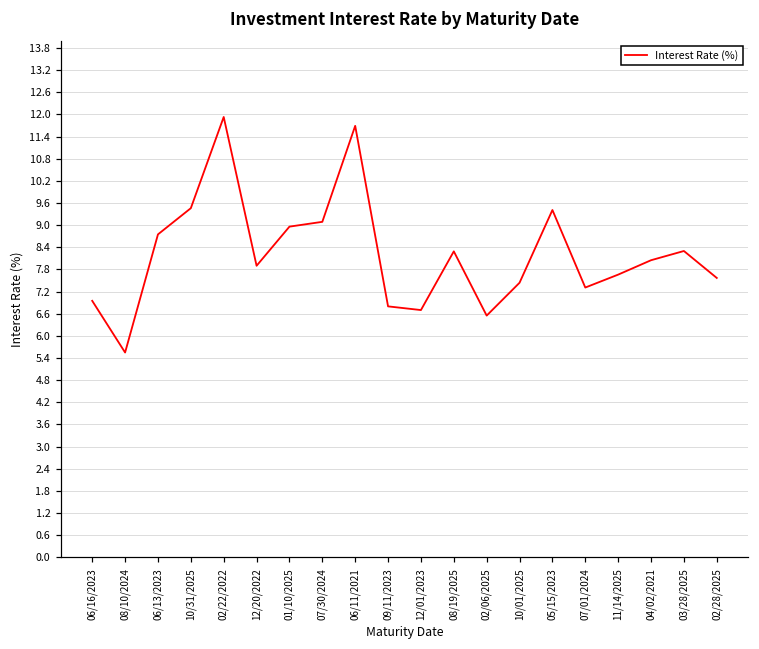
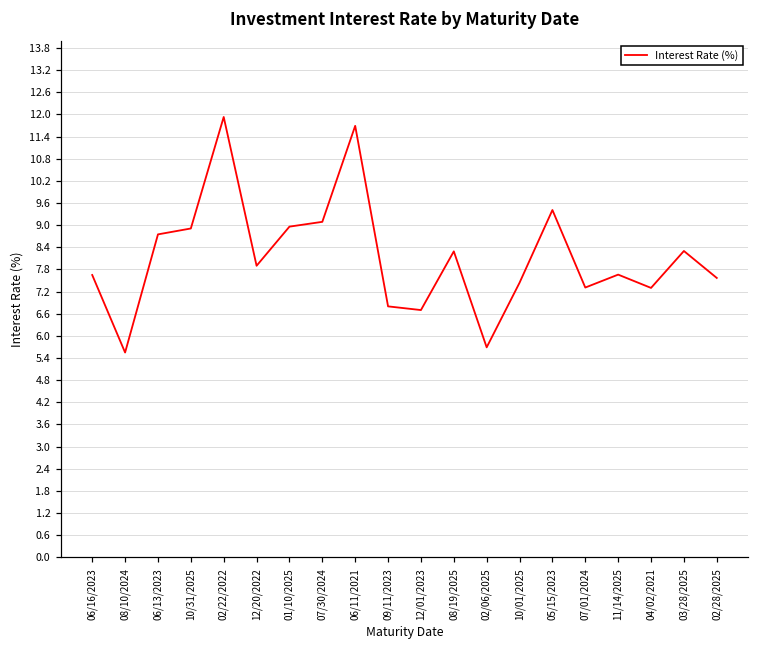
06/16/2023: 7.0 -> 7.7
10/31/2025: 9.5 -> 8.9
02/06/2025: 6.6 -> 5.7
04/02/2021: 8.1 -> 7.3
